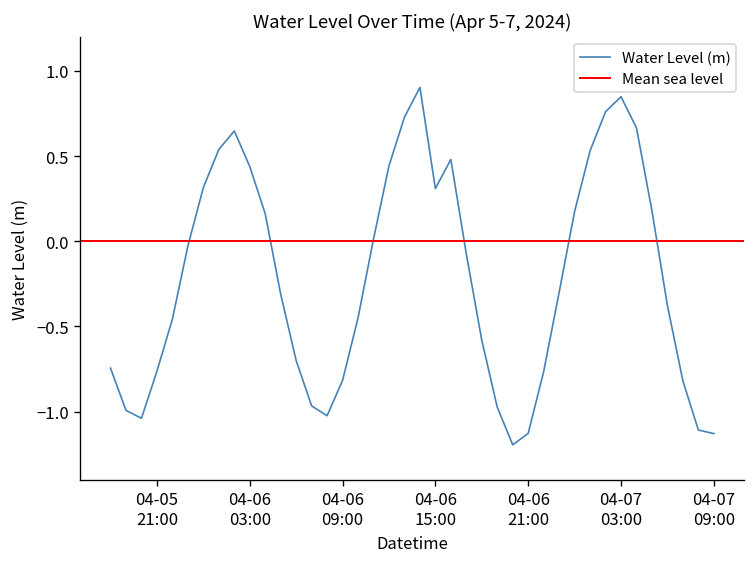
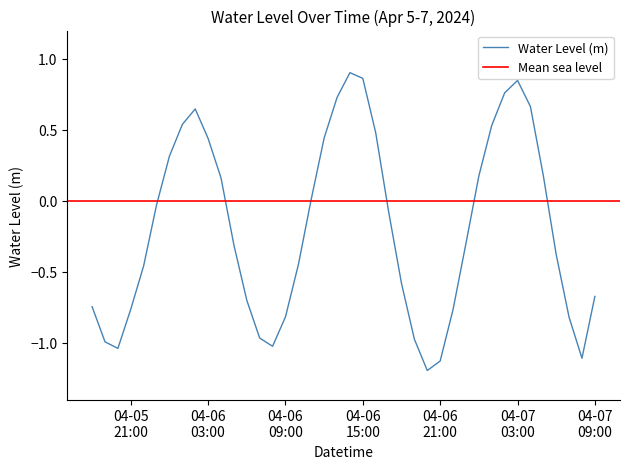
04-06 15:00: 0.31 -> 0.86
04-07 09:00: -1.13 -> -0.67
